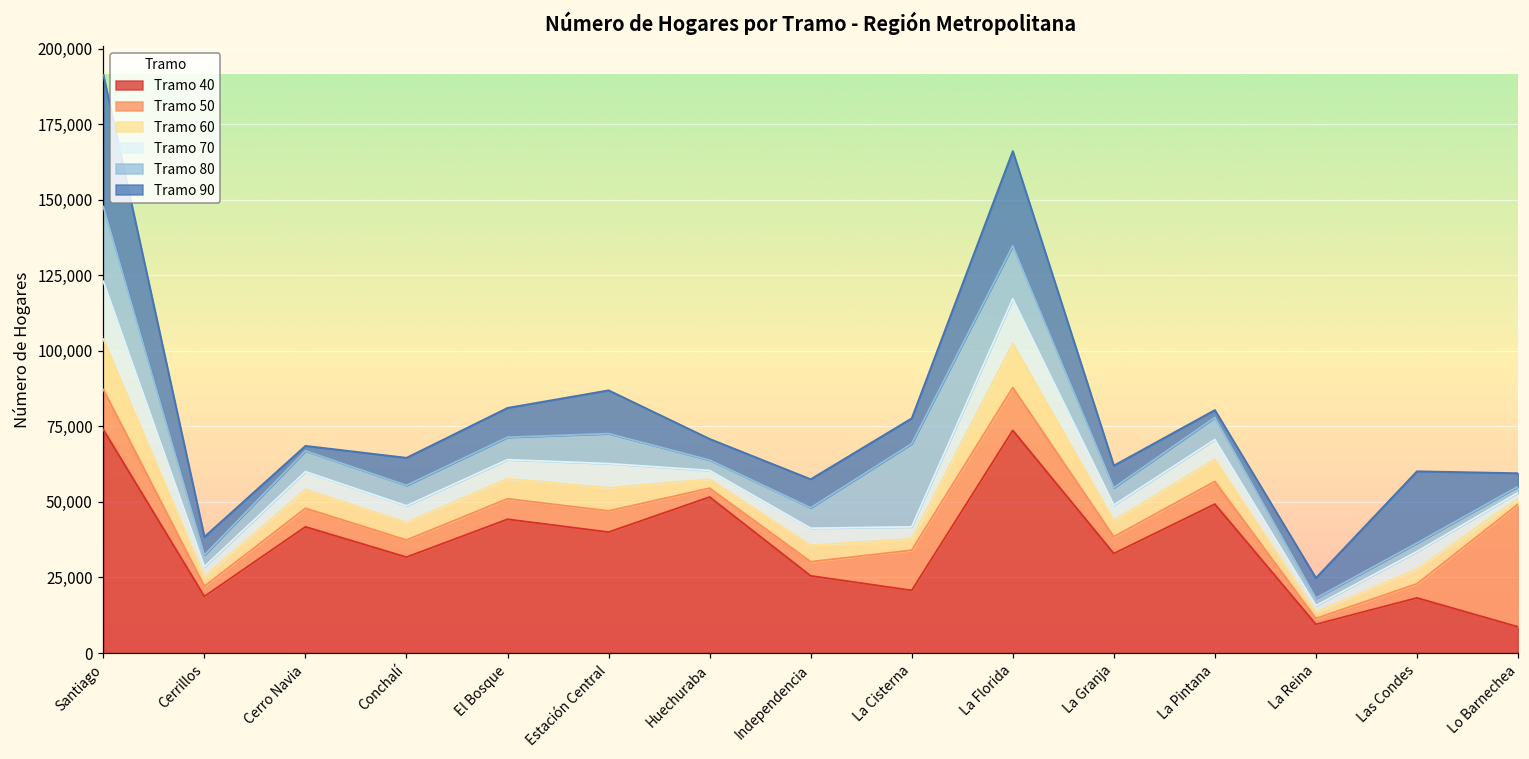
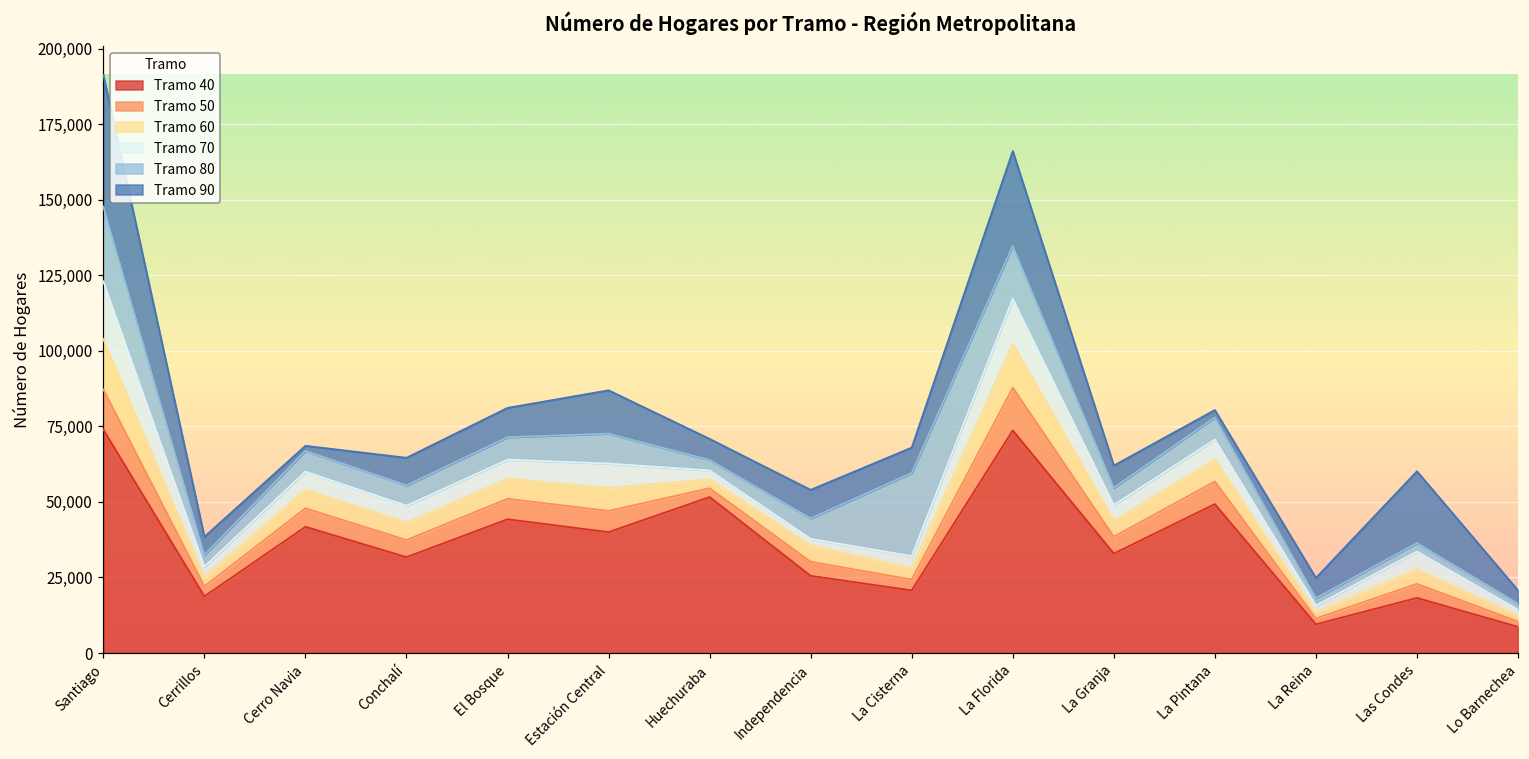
Tramo 70, Independencia: 6,000 -> 2,000
Tramo 50, La Cisterna: 13,000 -> 4,000
Tramo 50, Lo Barnechea: 41,000 -> 2,000
